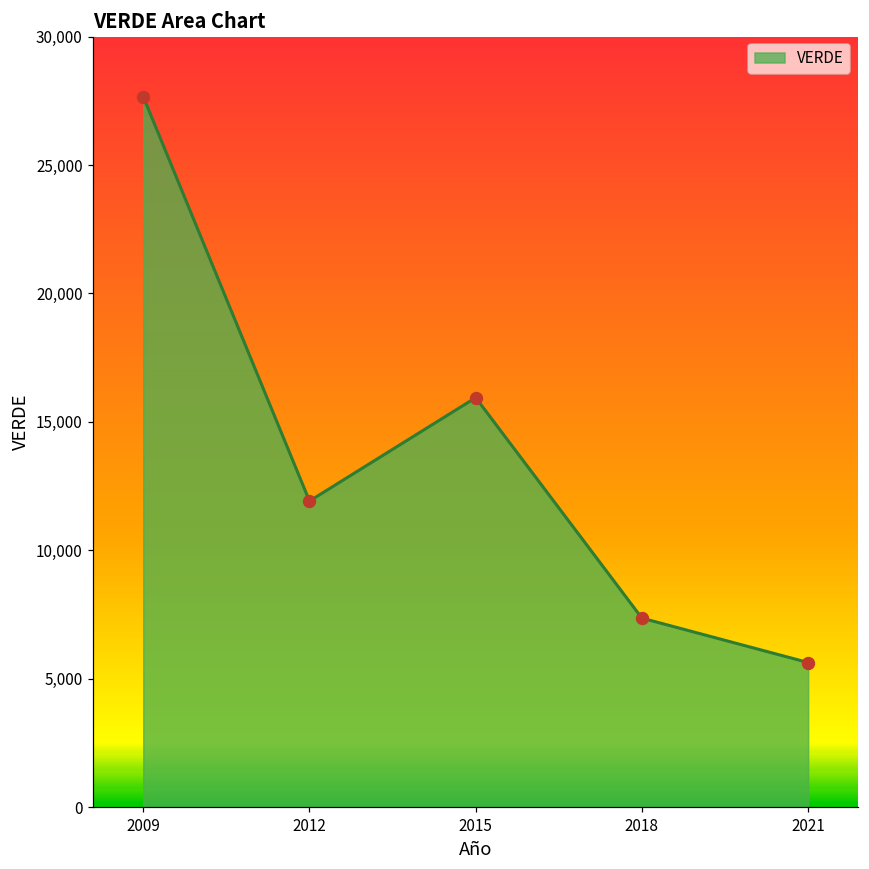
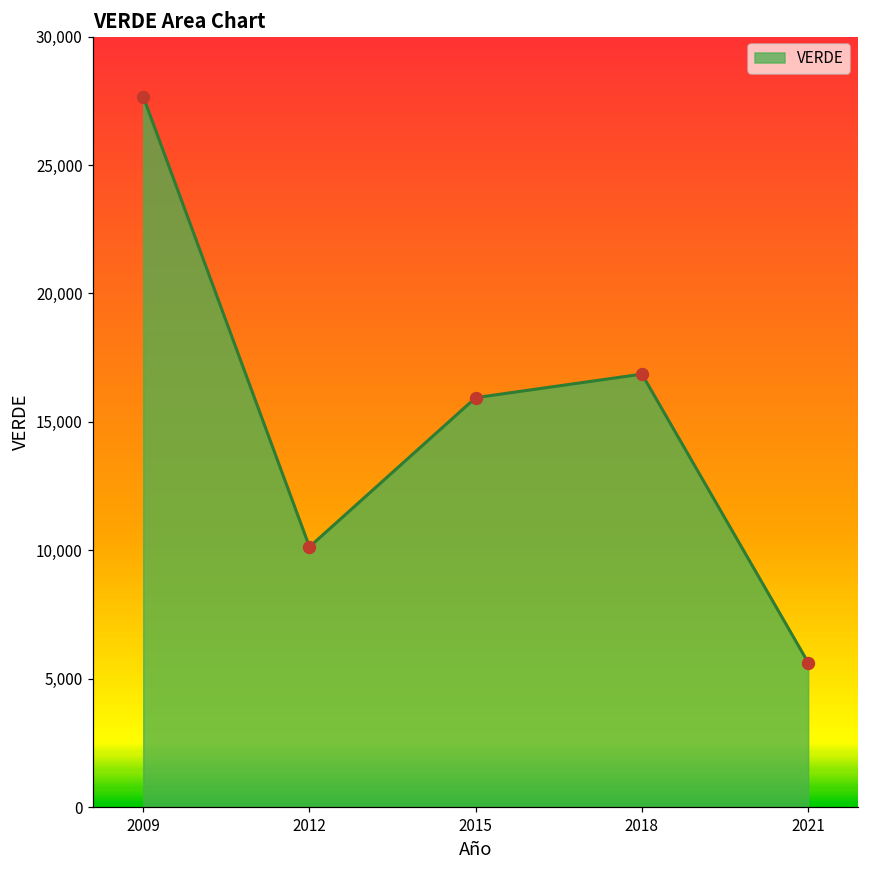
2012: 11,900 -> 10,100
2018: 7,400 -> 16,900
